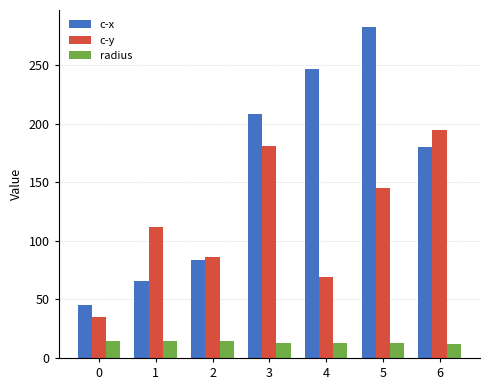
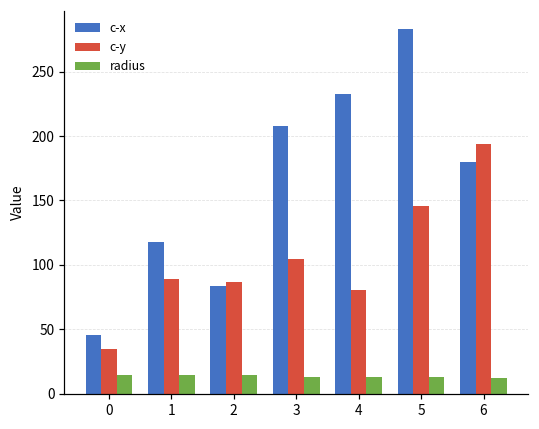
c-x, 1: 66 -> 118
c-y, 1: 112 -> 89
c-y, 3: 181 -> 105
c-x, 4: 247 -> 233
c-y, 4: 69 -> 81
